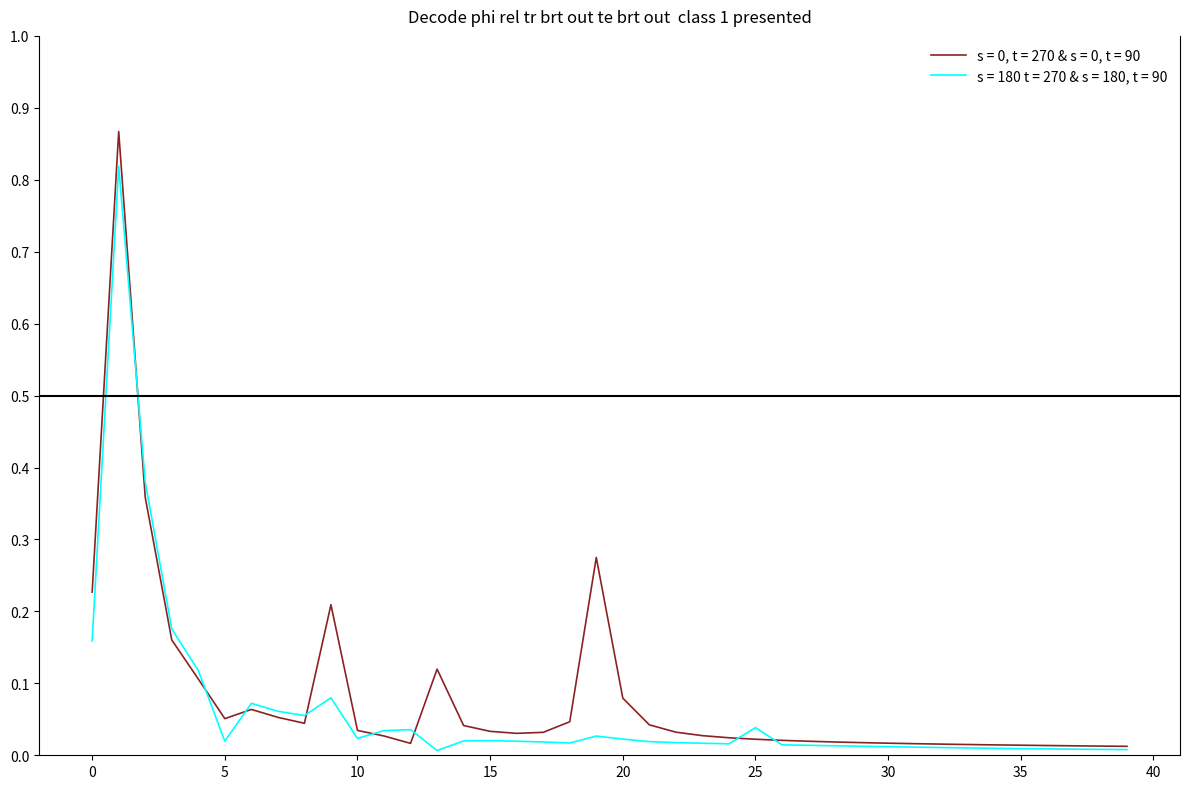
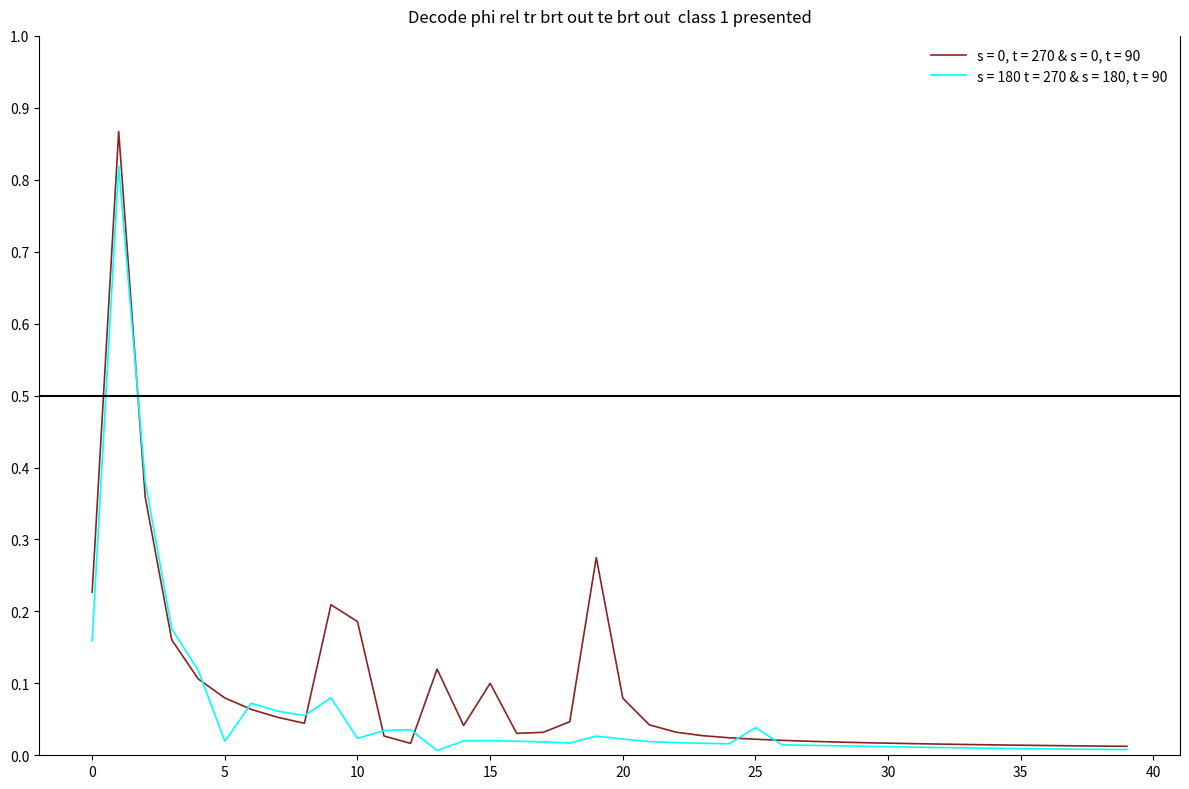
s = 0, t = 270 & s = 0, t = 90, 5: 0.05 -> 0.08
s = 0, t = 270 & s = 0, t = 90, 10: 0.03 -> 0.19
s = 0, t = 270 & s = 0, t = 90, 15: 0.03 -> 0.10
